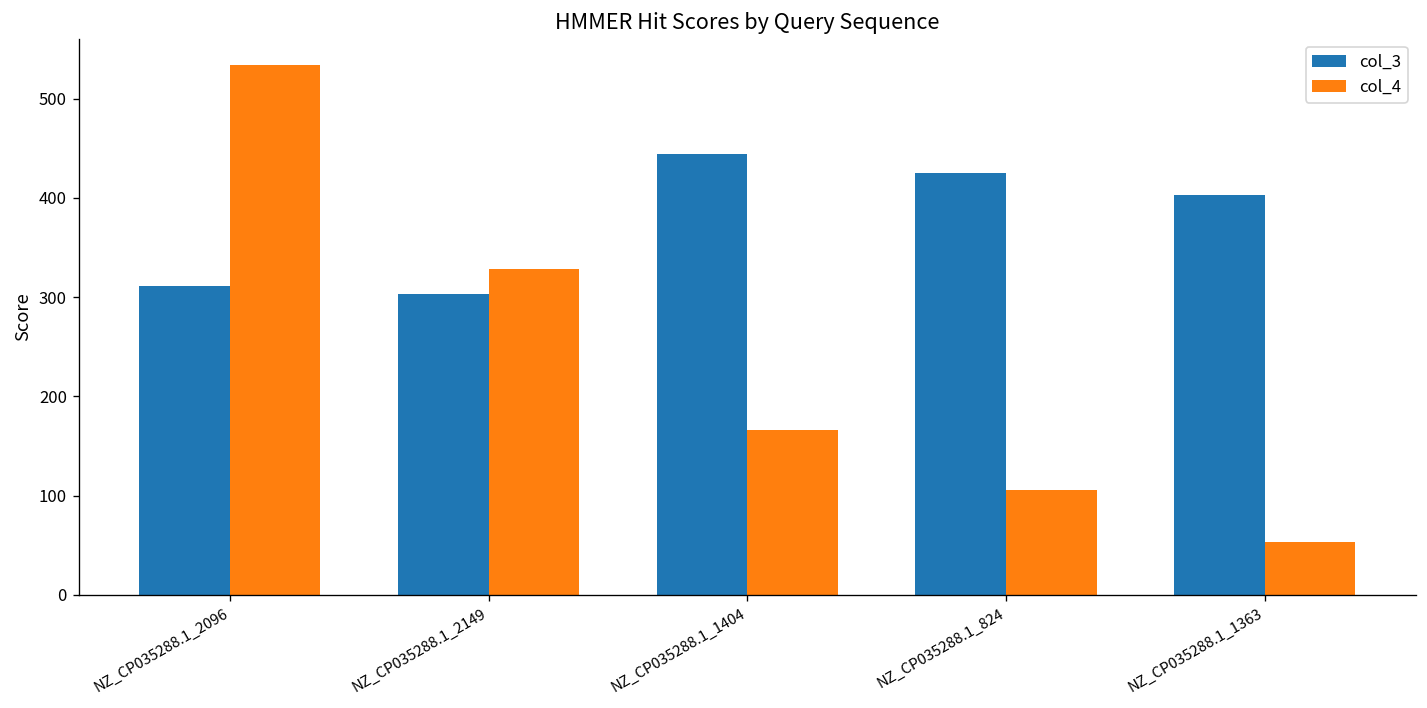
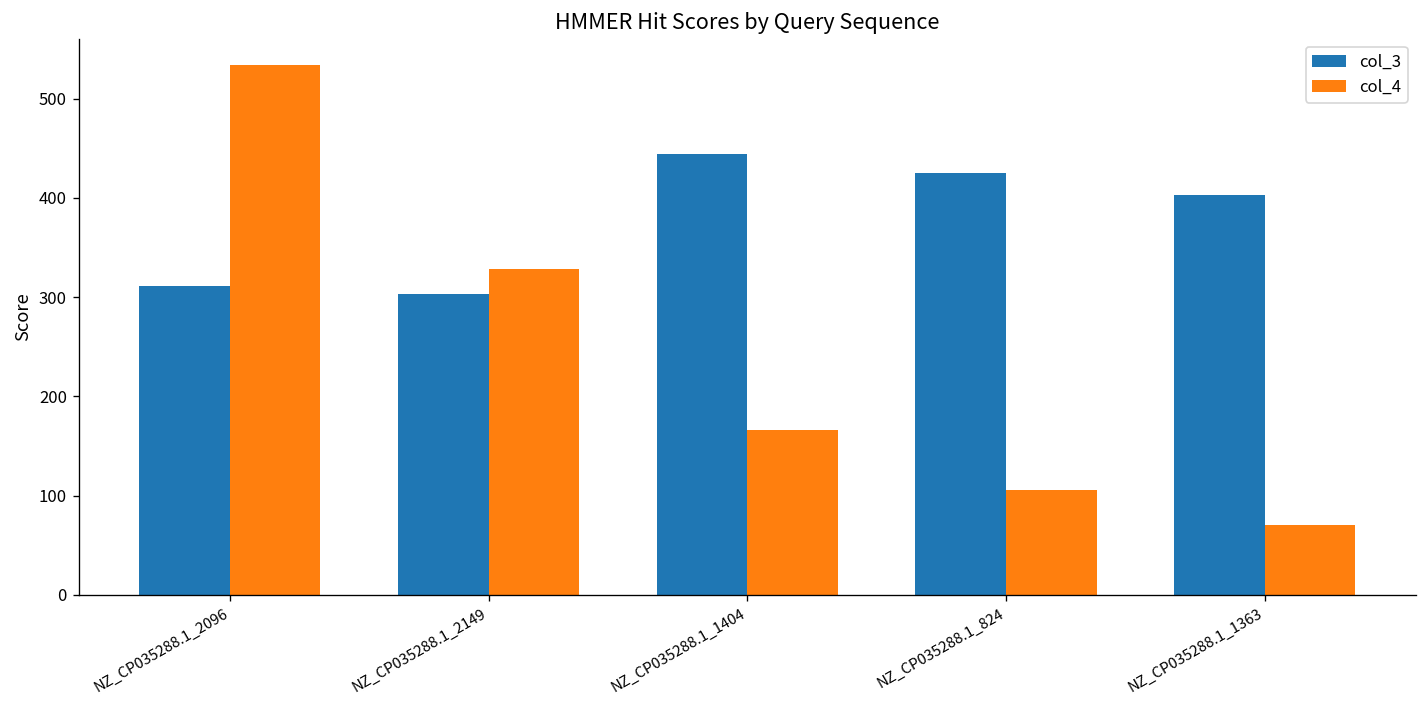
col_4, NZ_CP035288.1_1363: 50 -> 70
